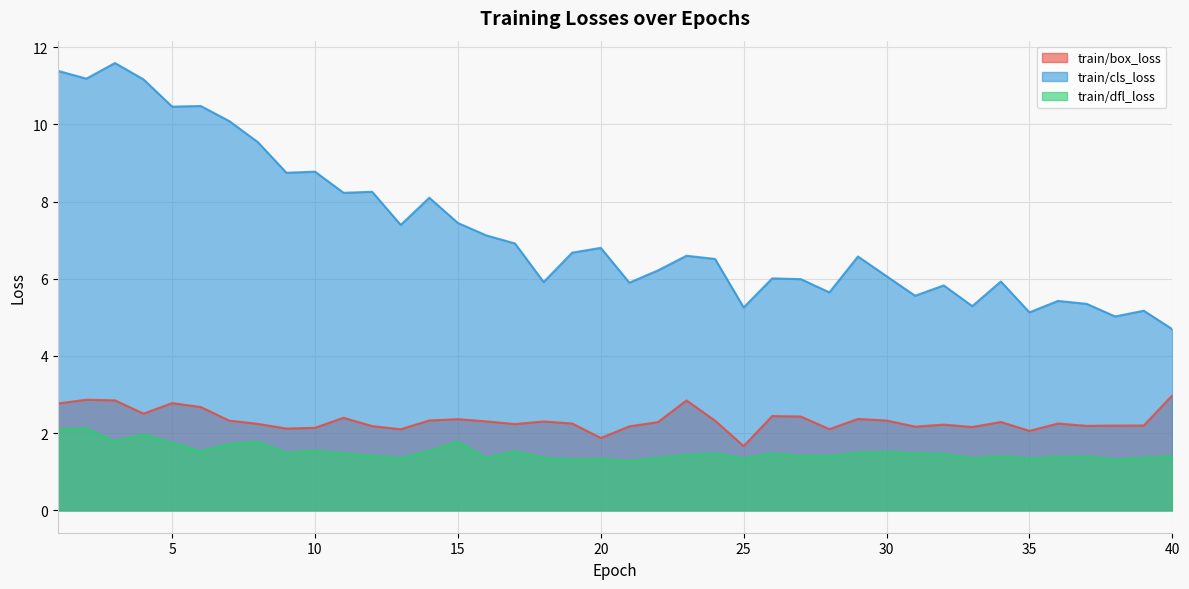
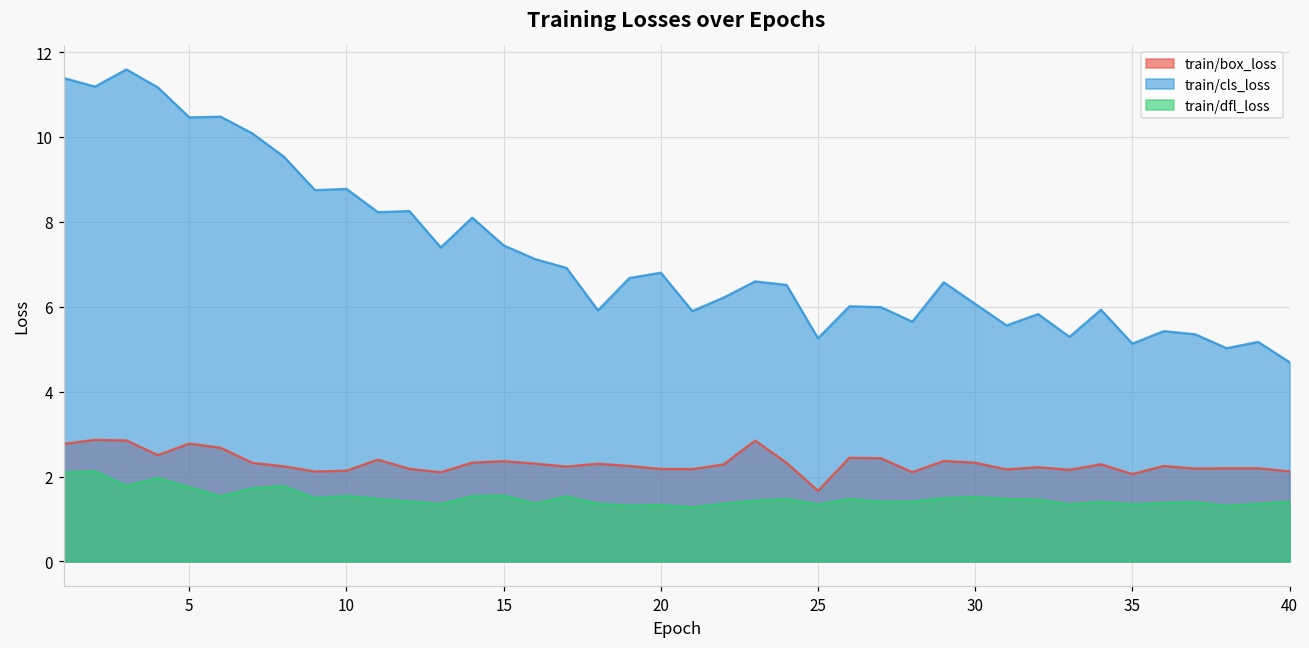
train/dfl_loss, 15: 1.8 -> 1.6
train/box_loss, 20: 1.9 -> 2.2
train/box_loss, 40: 3.0 -> 2.1
